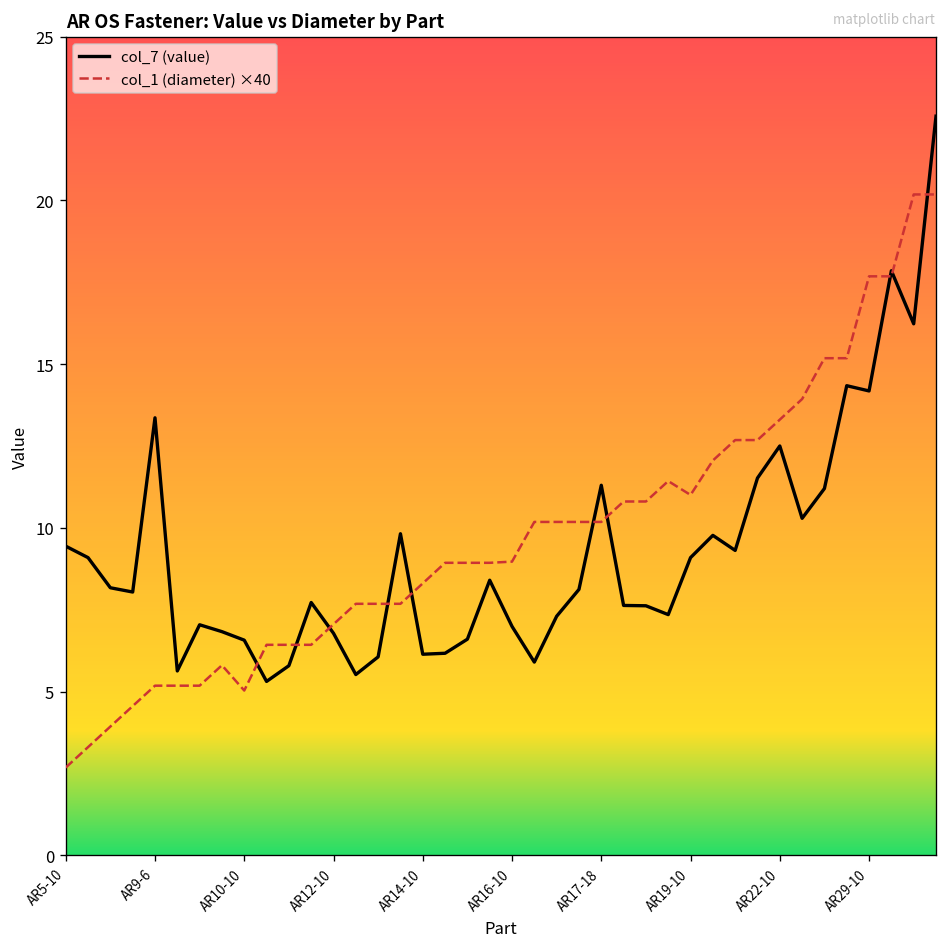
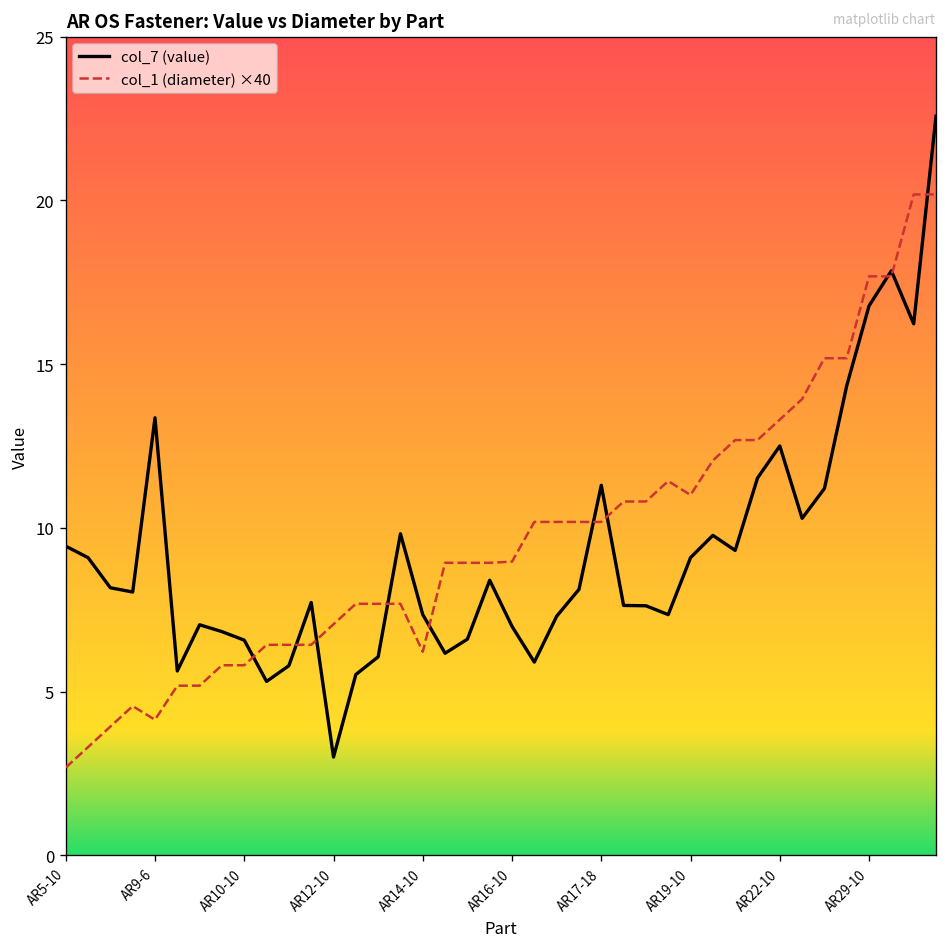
col_1 (diameter) ×40, AR9-6: 5.2 -> 4.1
col_1 (diameter) ×40, AR10-10: 5.0 -> 5.8
col_7 (value), AR12-10: 6.8 -> 3.0
col_7 (value), AR14-10: 6.1 -> 7.4
col_1 (diameter) ×40, AR14-10: 8.3 -> 6.2
col_7 (value), AR29-10: 14.2 -> 16.8
